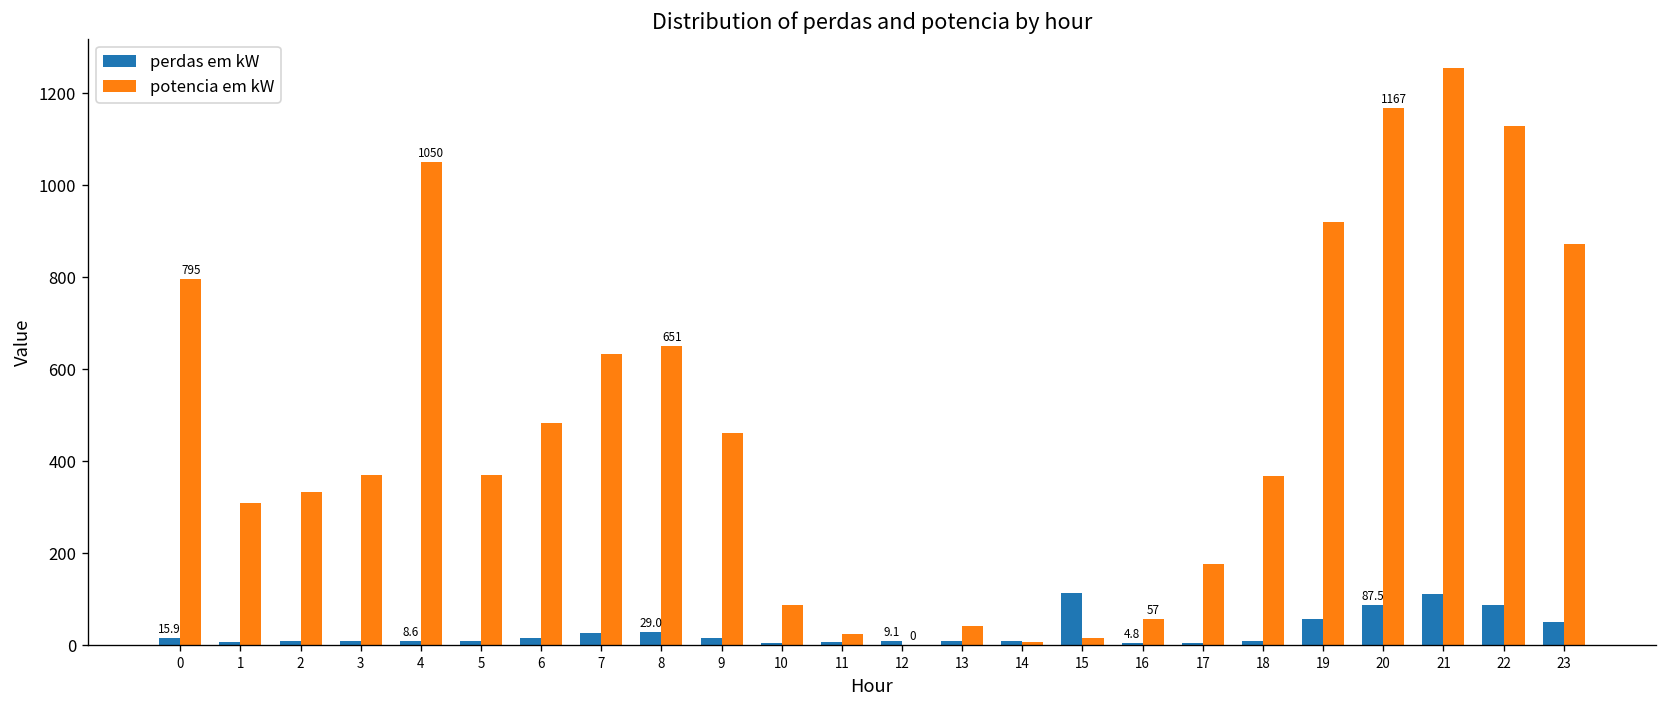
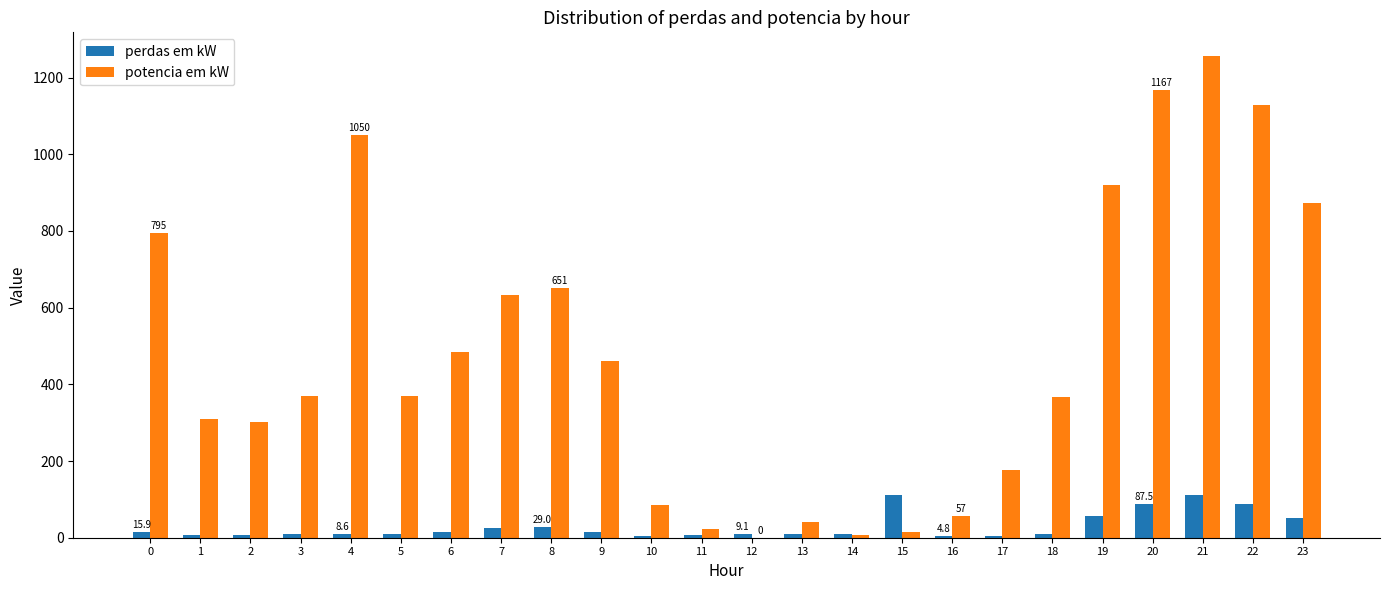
potencia em kW, 2: 330 -> 300
